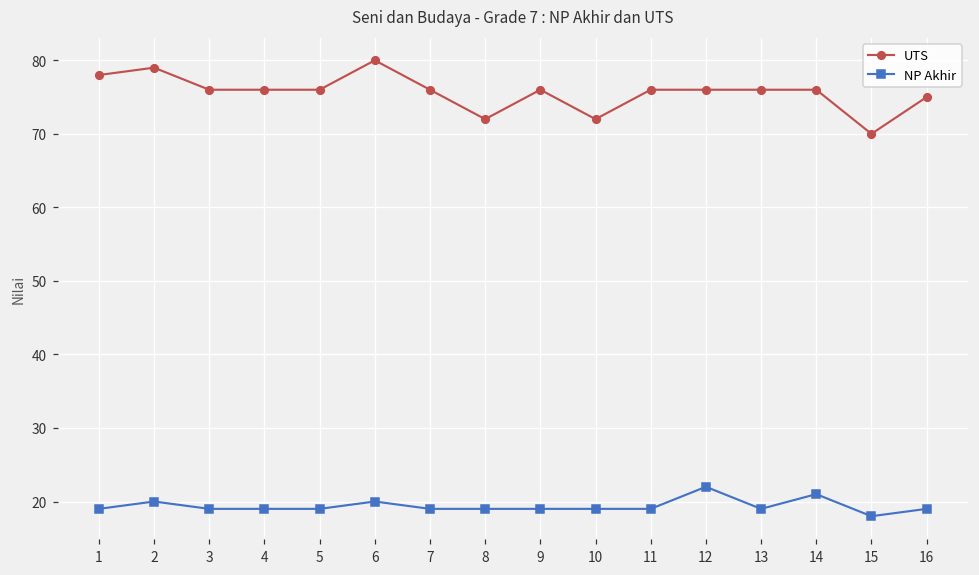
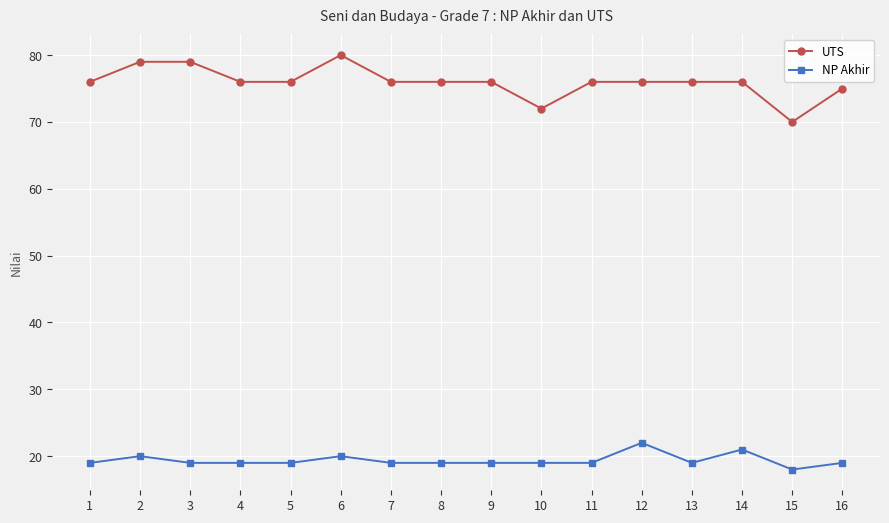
UTS, 1: 78 -> 76
UTS, 3: 76 -> 79
UTS, 8: 72 -> 76
